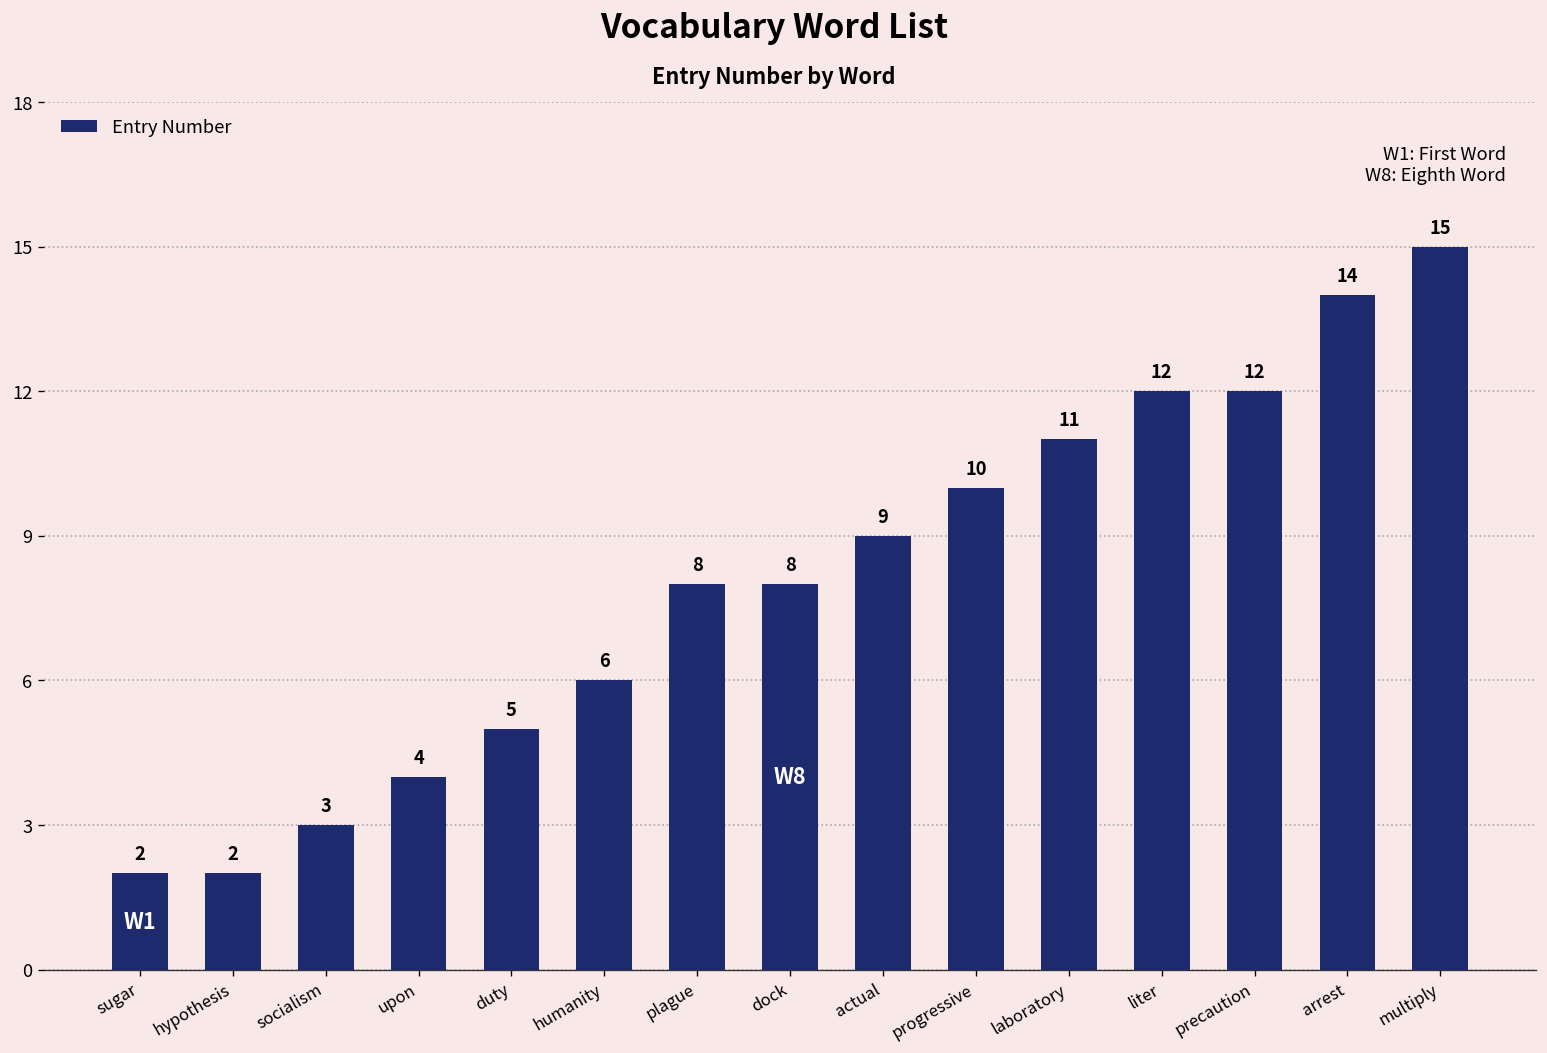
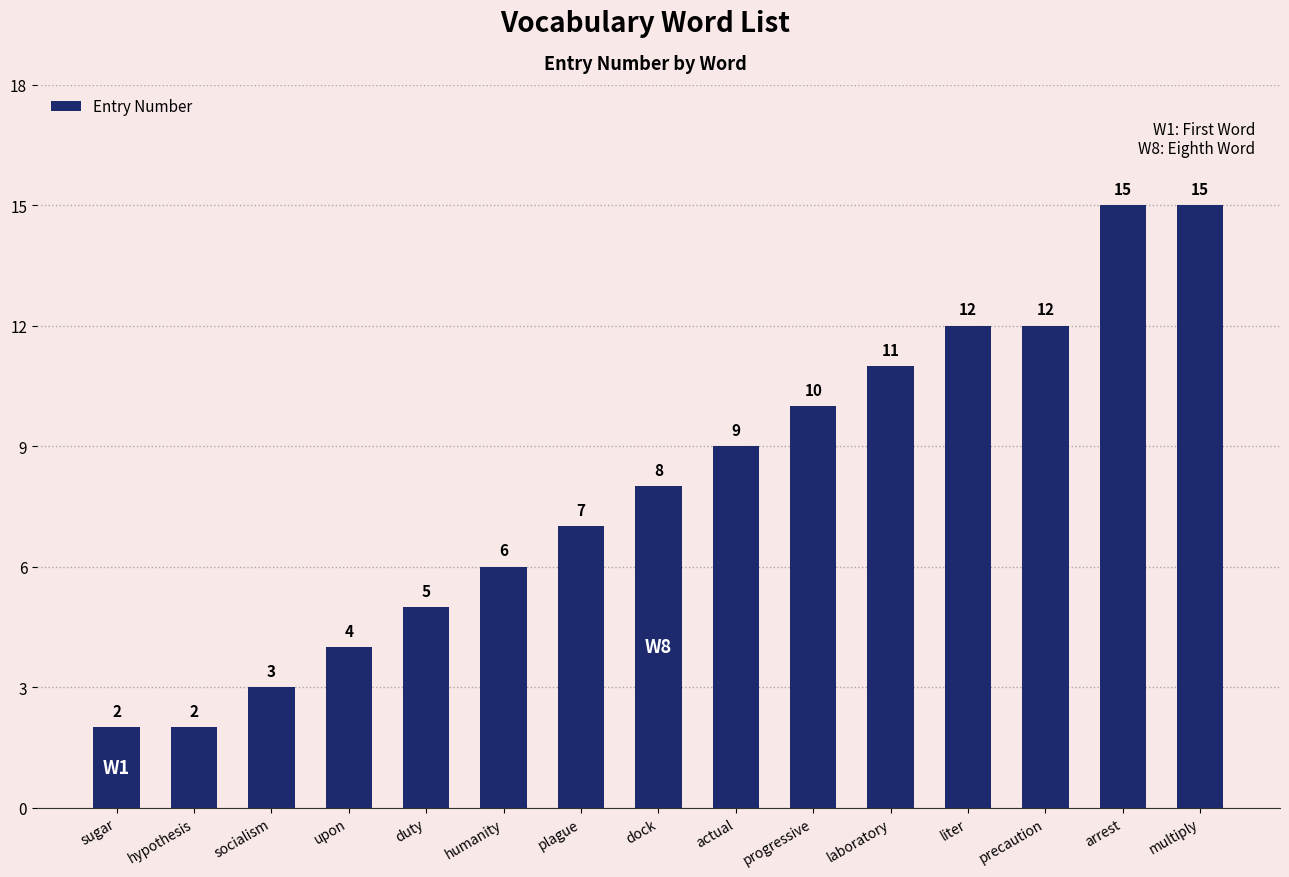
plague: 8 -> 7
arrest: 14 -> 15
